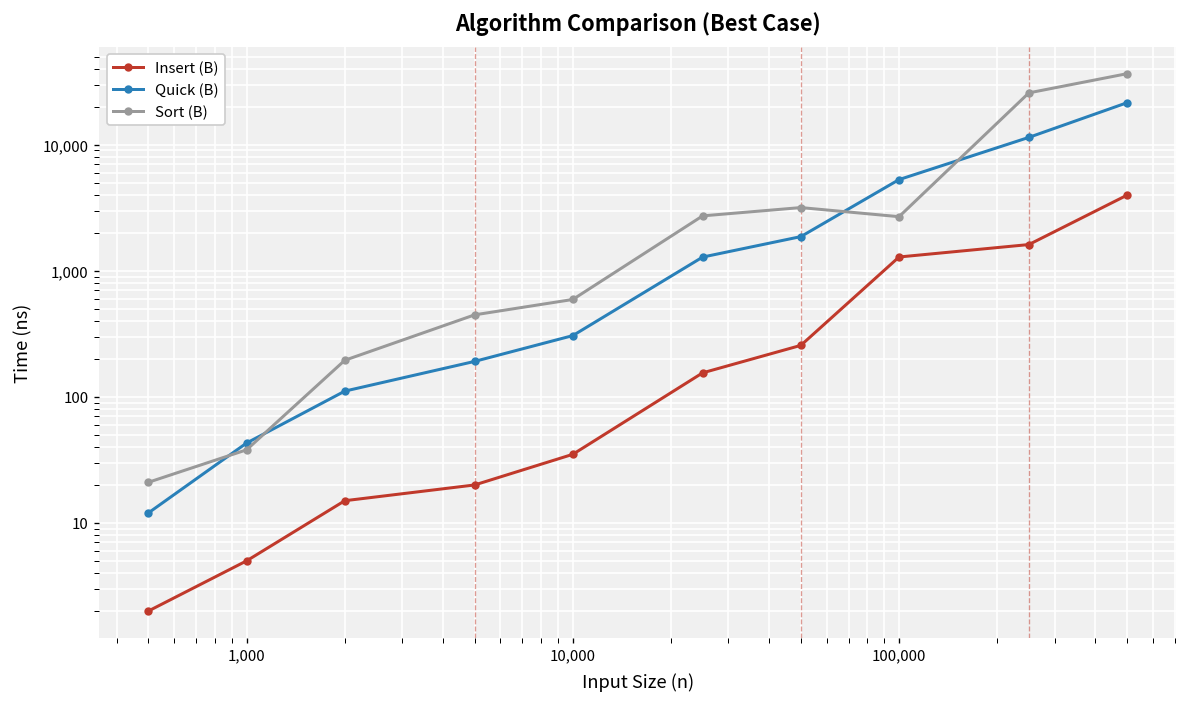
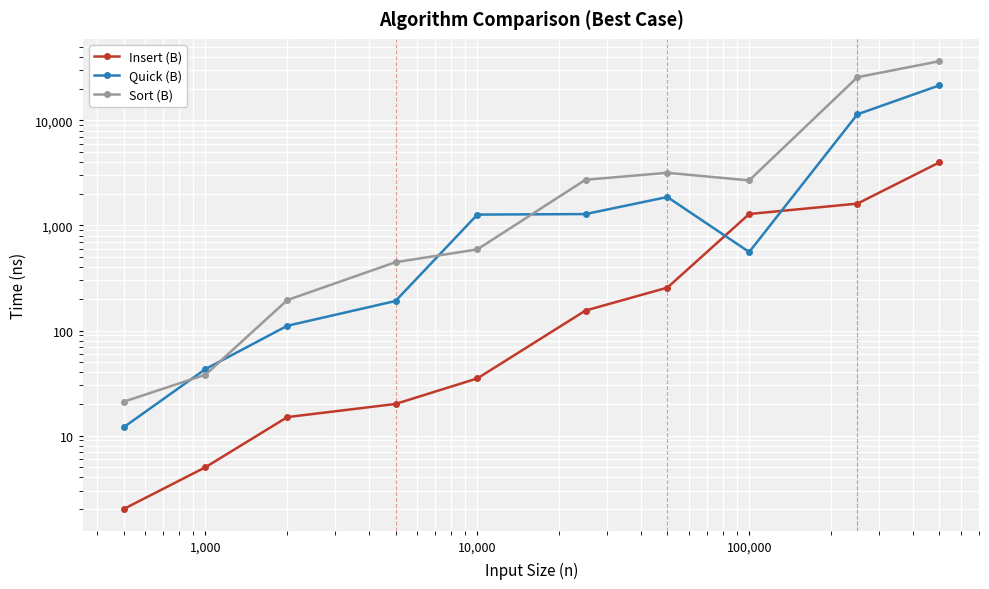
Quick (B), 10,000: 310 -> 1,300
Quick (B), 100,000: 5,000 -> 600
